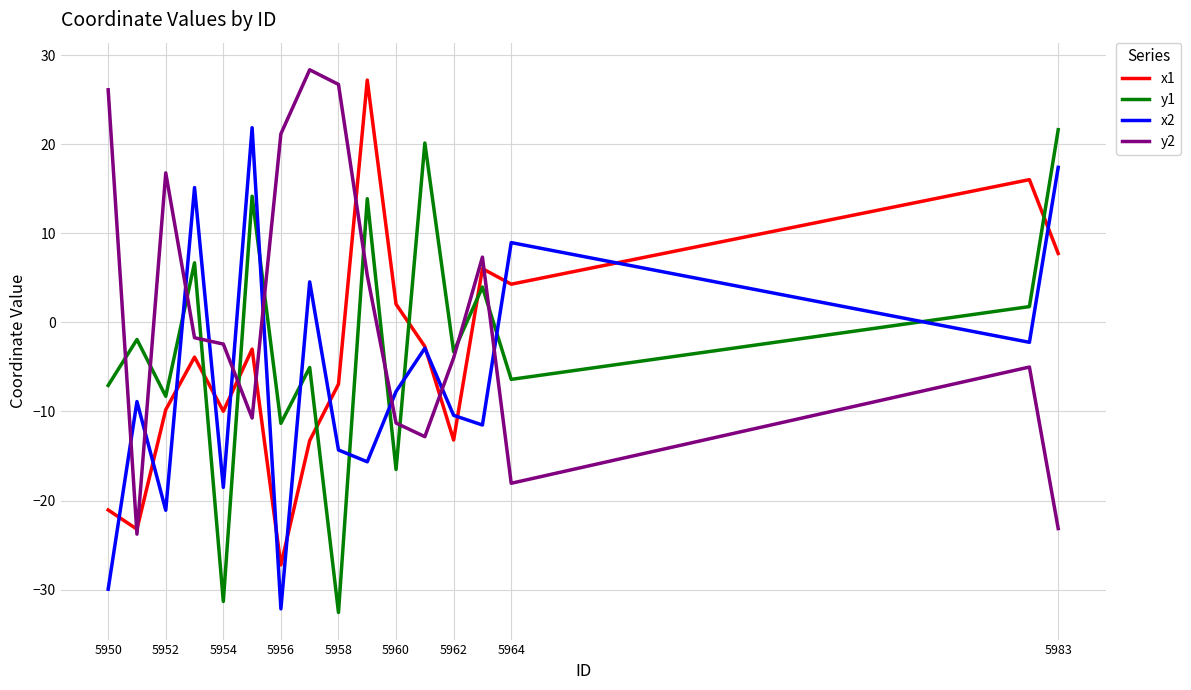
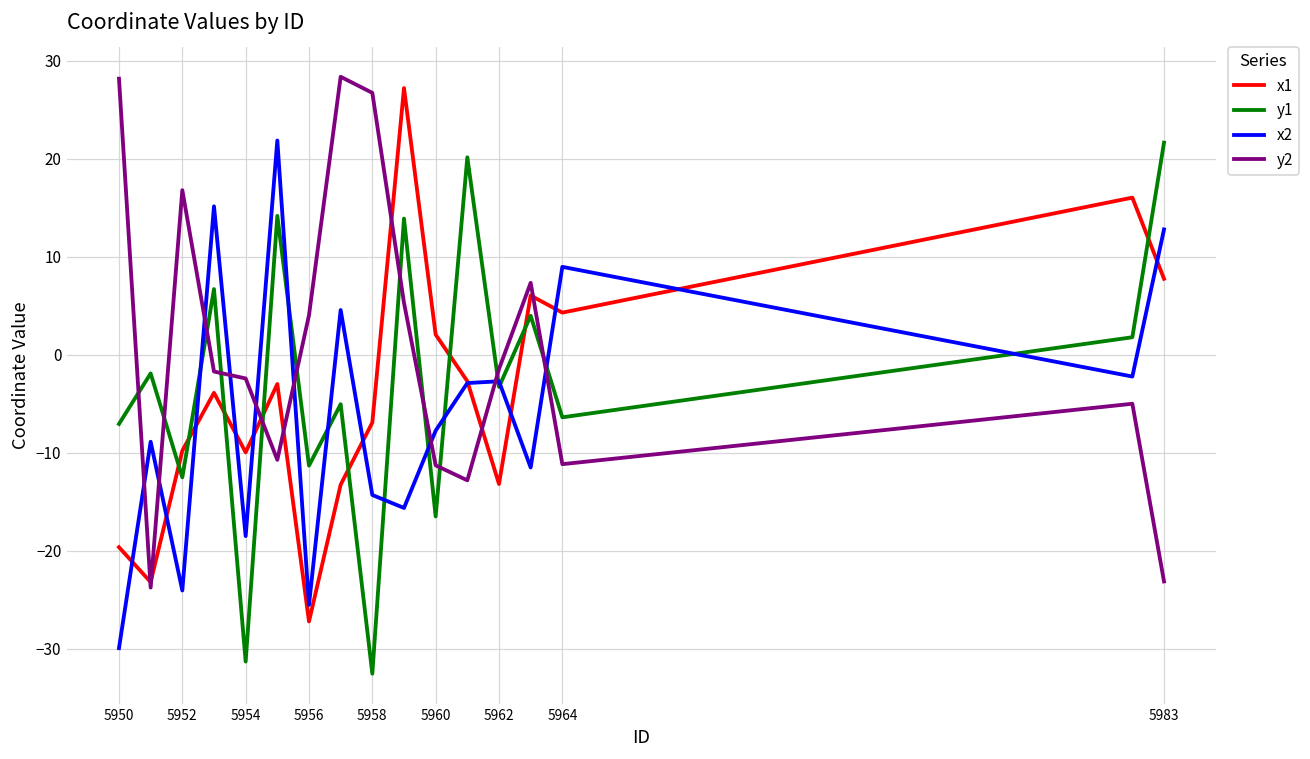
x1, 5950: -21 -> -20
y2, 5950: 26 -> 28
y1, 5952: -8 -> -13
x2, 5952: -21 -> -24
x2, 5956: -32 -> -26
y2, 5956: 21 -> 4
x2, 5962: -10 -> -3
y2, 5962: -4 -> -1
y2, 5964: -18 -> -11
x2, 5983: 17 -> 13
